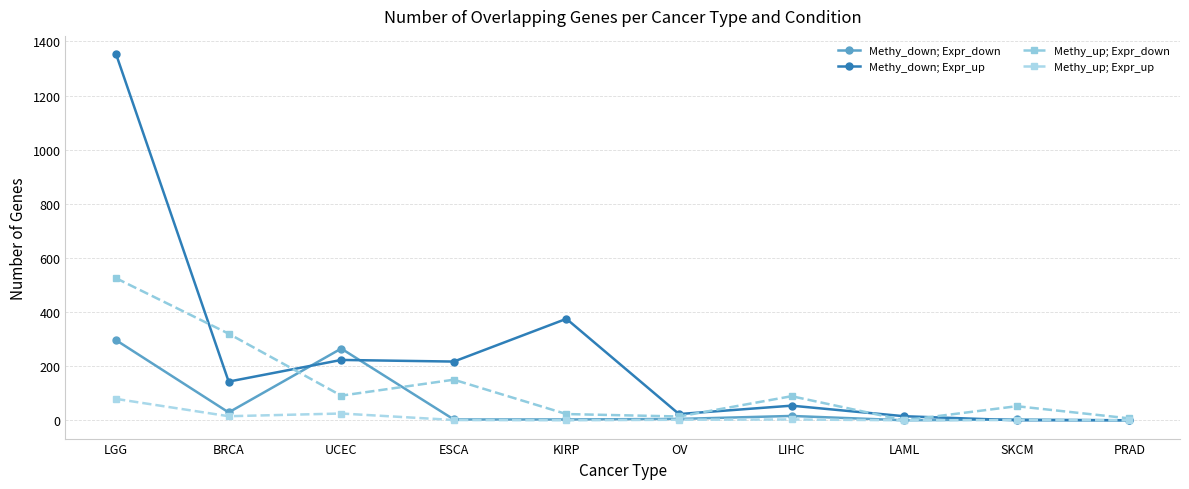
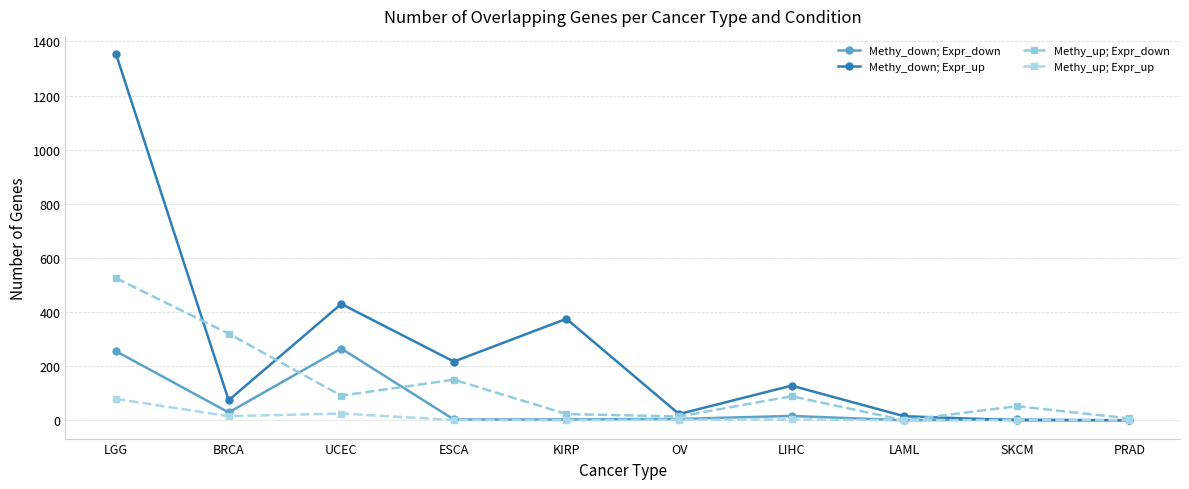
Methy_down; Expr_down, LGG: 300 -> 260
Methy_down; Expr_up, BRCA: 140 -> 70
Methy_down; Expr_up, UCEC: 220 -> 430
Methy_down; Expr_up, LIHC: 50 -> 130
